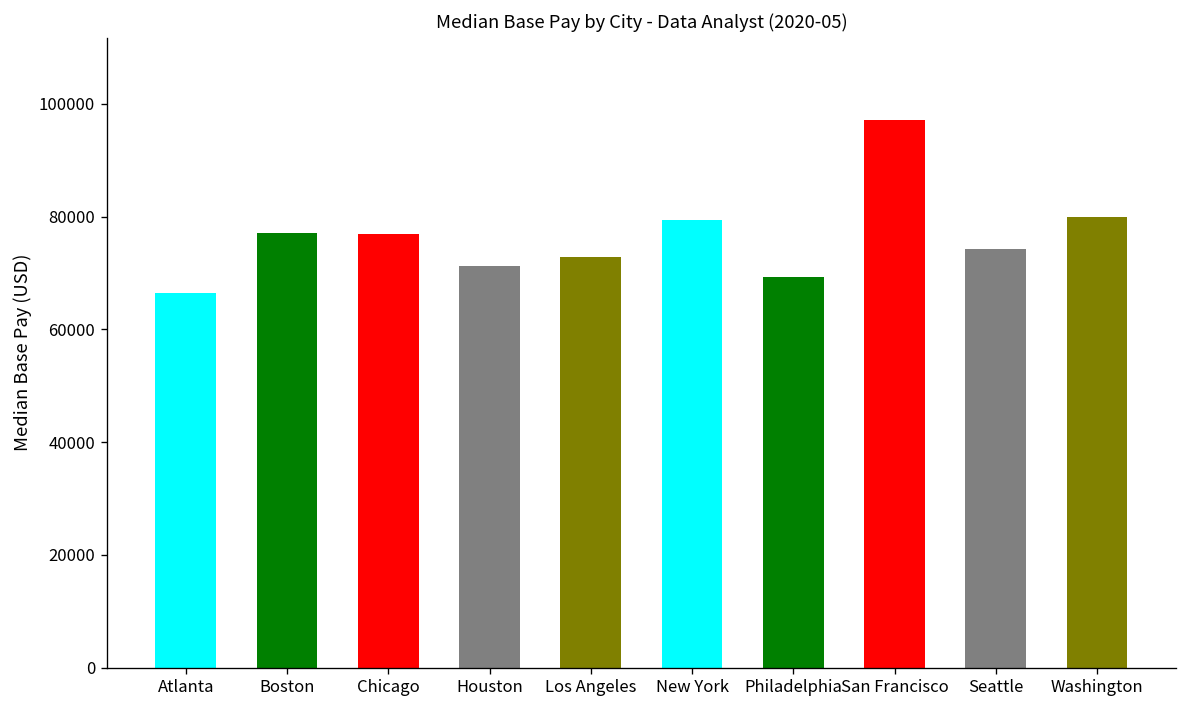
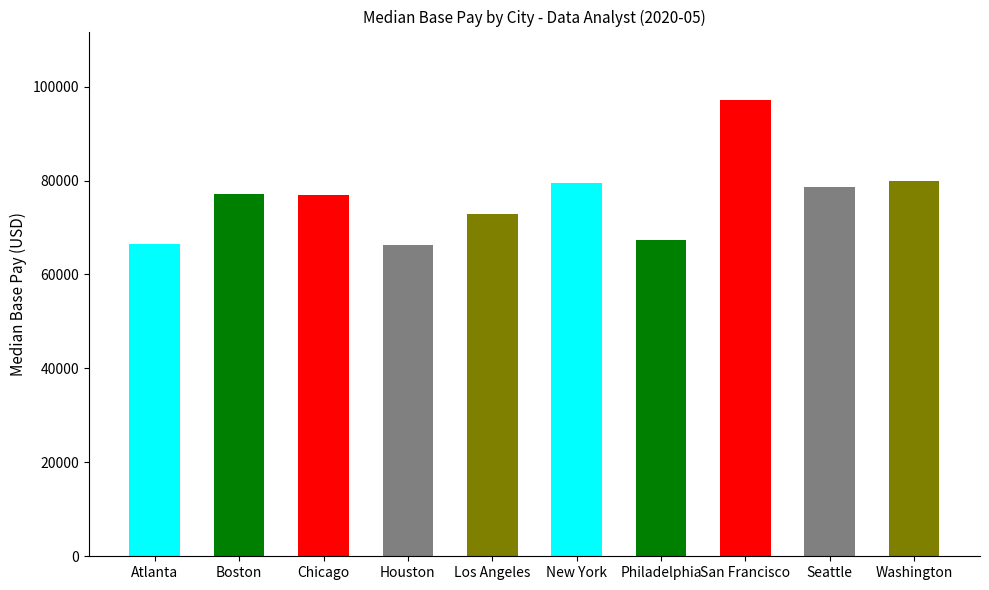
Houston: 71000 -> 66000
Philadelphia: 69000 -> 67000
Seattle: 74000 -> 79000
